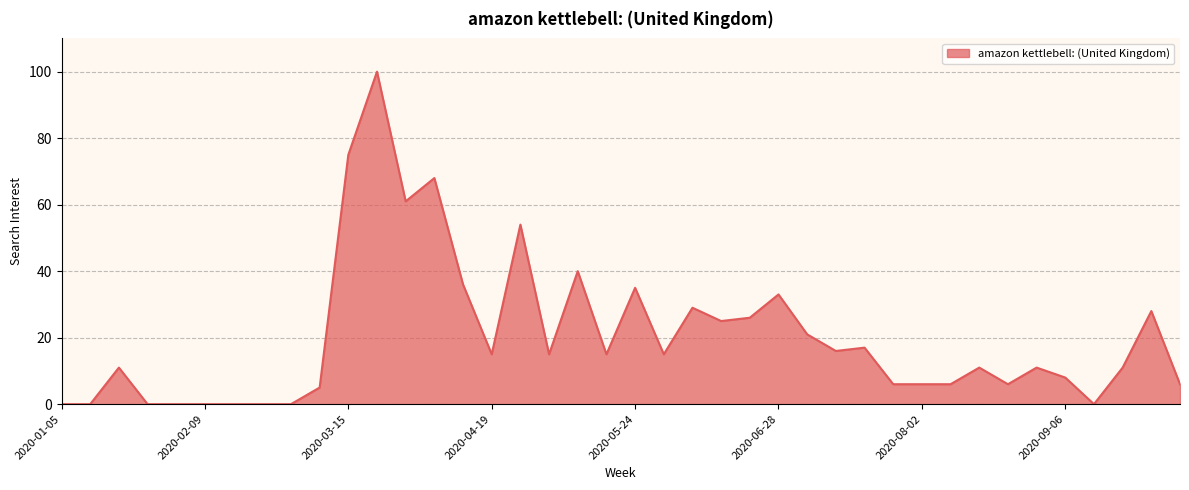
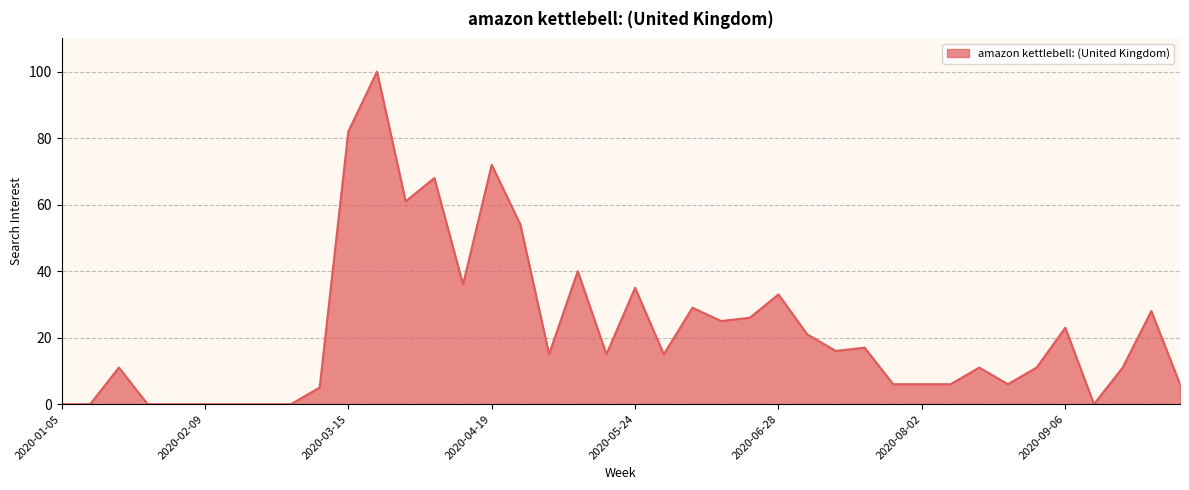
2020-03-15: 75 -> 82
2020-04-19: 15 -> 72
2020-09-06: 8 -> 23
